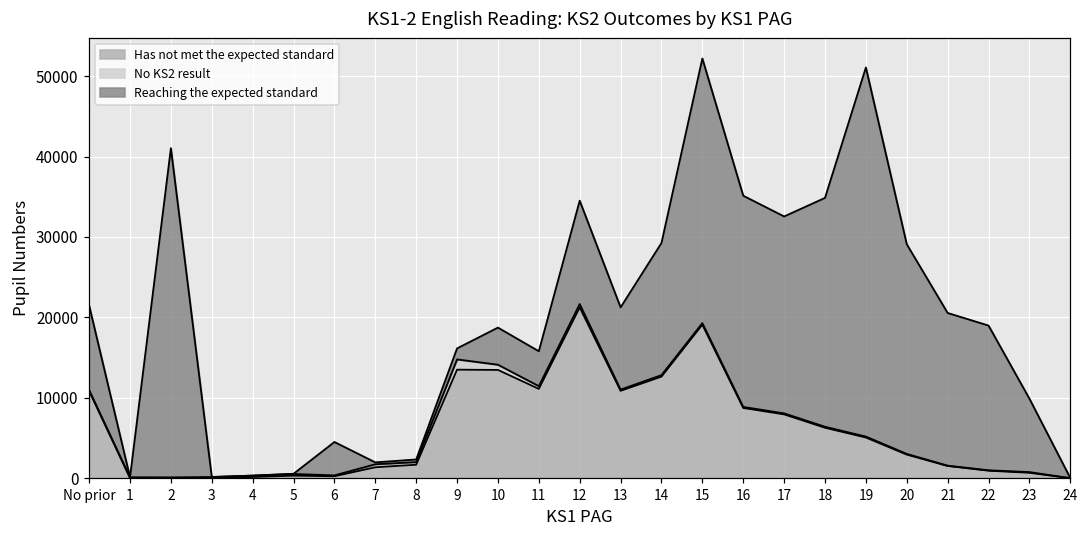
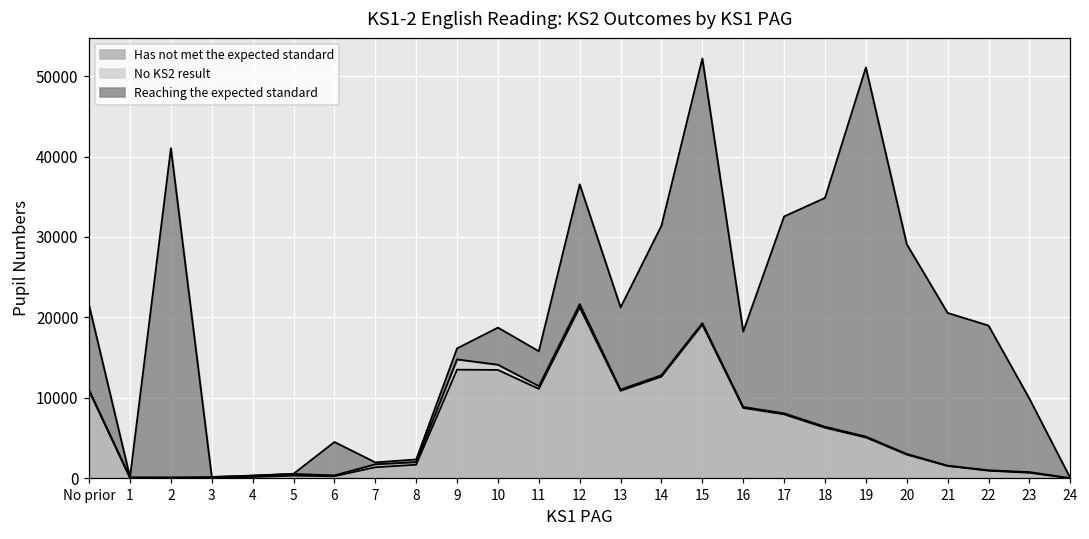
Reaching the expected standard, 12: 13000 -> 15000
Reaching the expected standard, 14: 16000 -> 19000
Reaching the expected standard, 16: 26000 -> 9000
